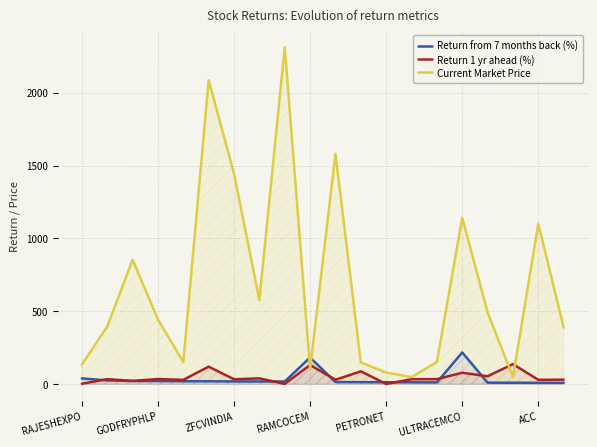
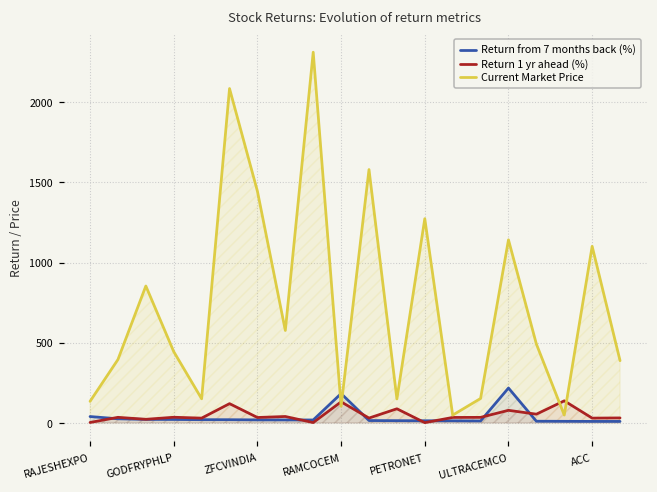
Current Market Price, PETRONET: 80 -> 1270
